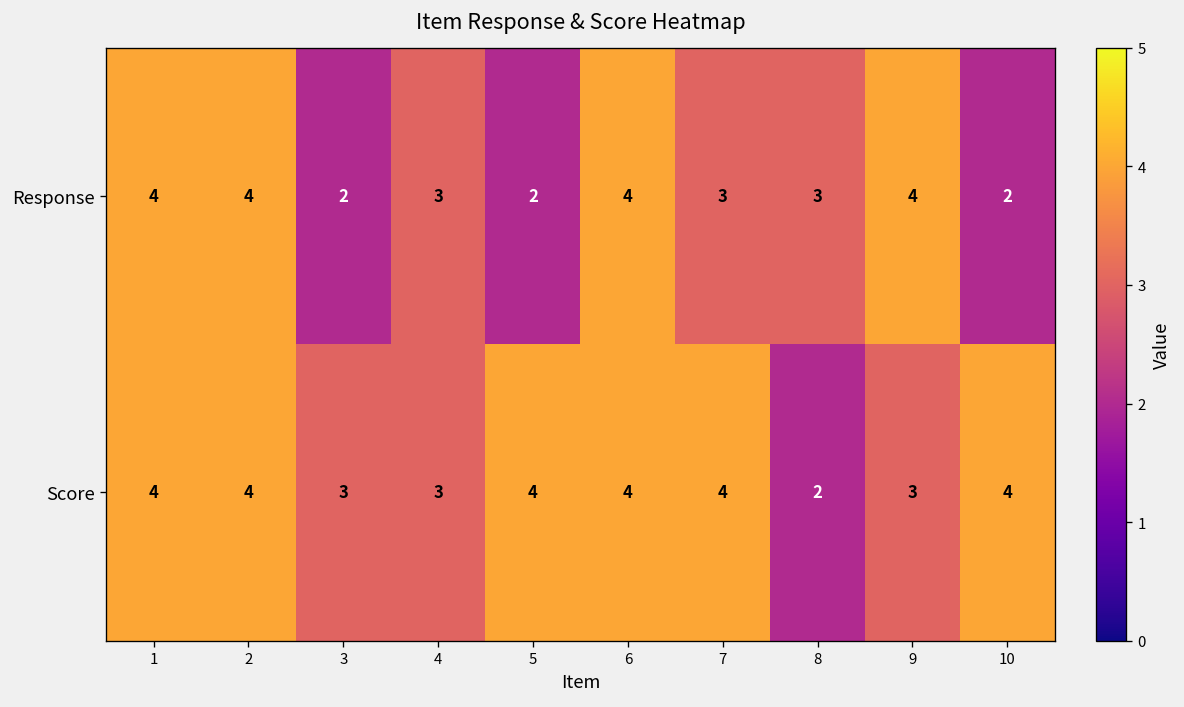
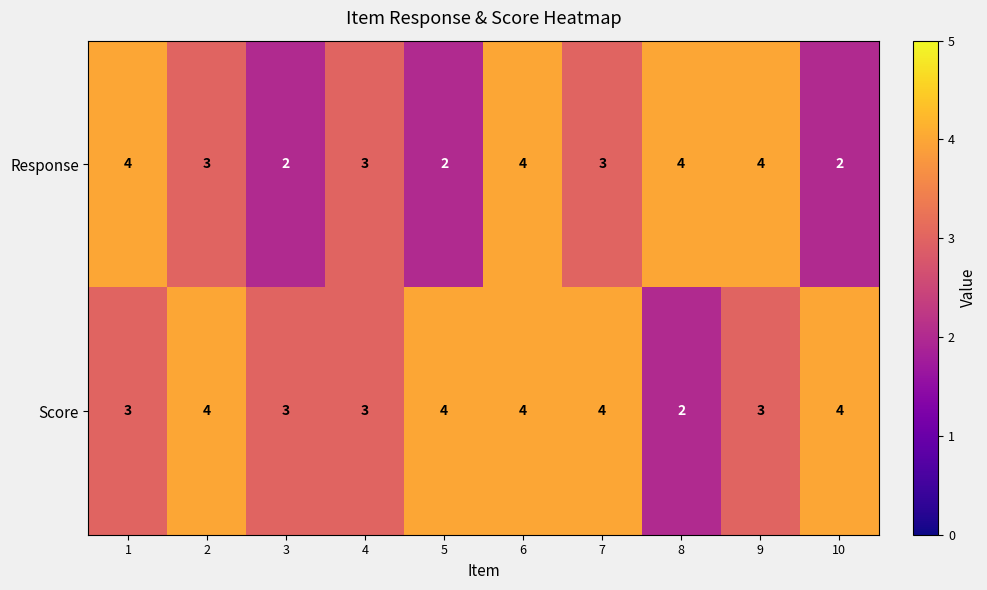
Response, 2: 4 -> 3
Response, 8: 3 -> 4
Score, 1: 4 -> 3
